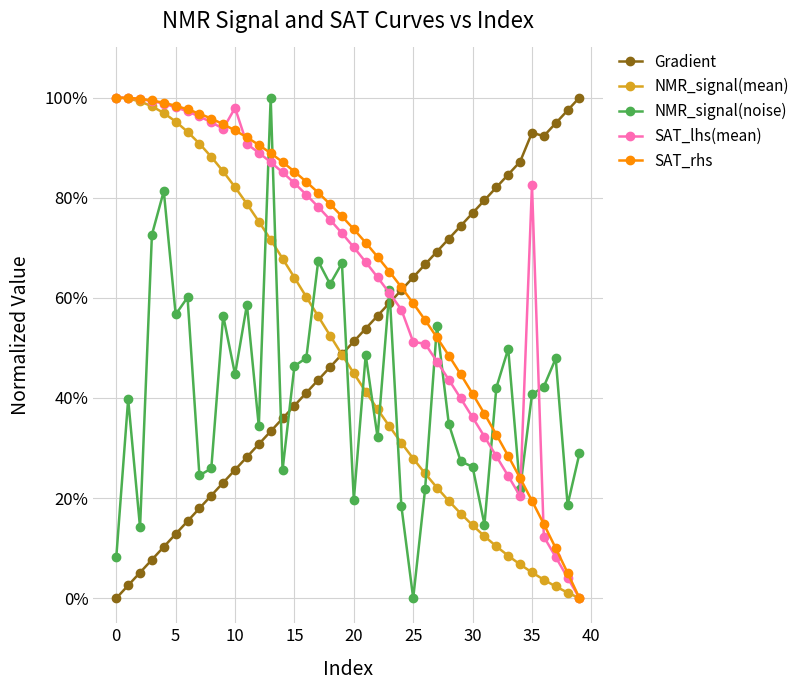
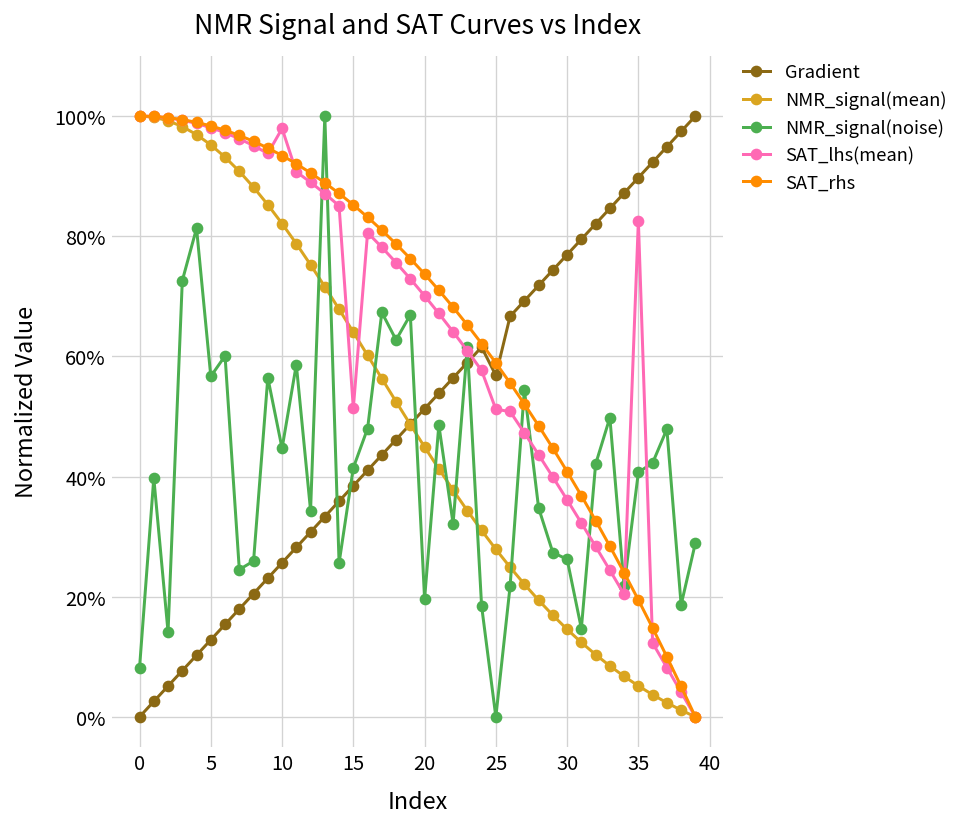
NMR_signal(noise), 15: 46% -> 41%
SAT_lhs(mean), 15: 83% -> 51%
Gradient, 25: 64% -> 57%
Gradient, 35: 93% -> 90%
